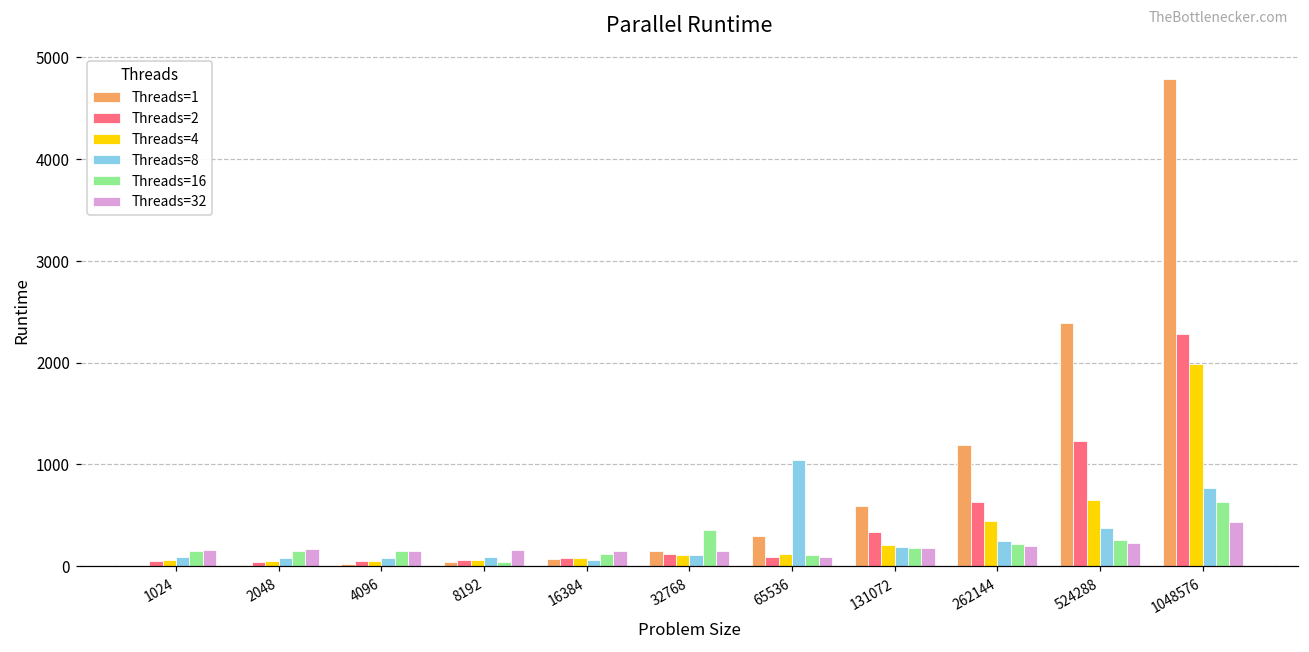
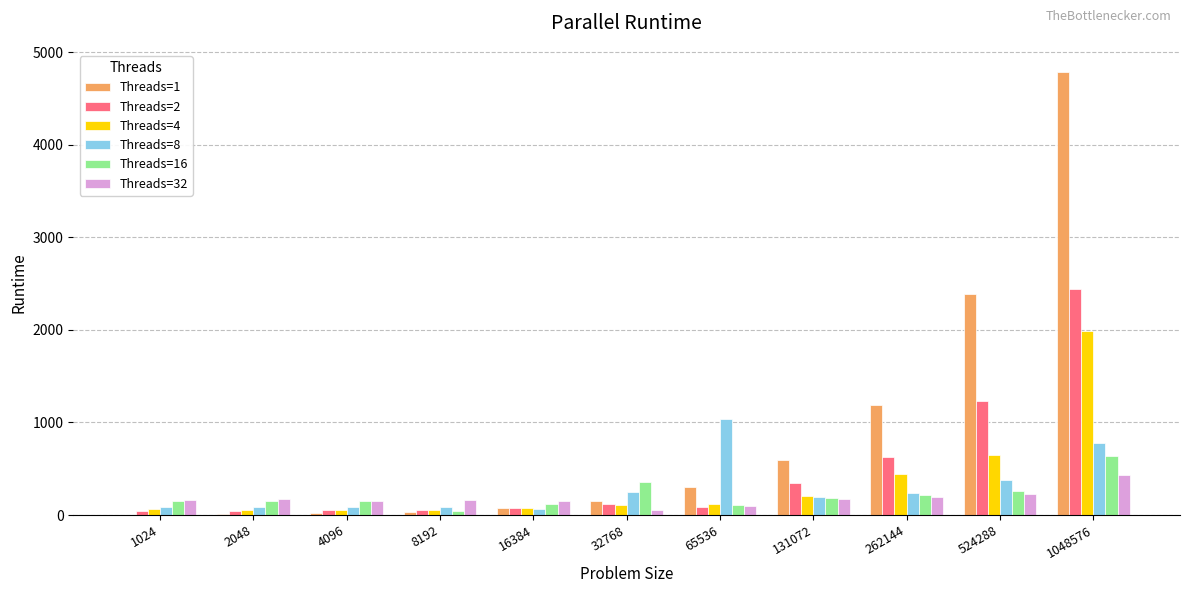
Threads=8, 32768: 100 -> 300
Threads=32, 32768: 200 -> 100
Threads=2, 1048576: 2300 -> 2400
